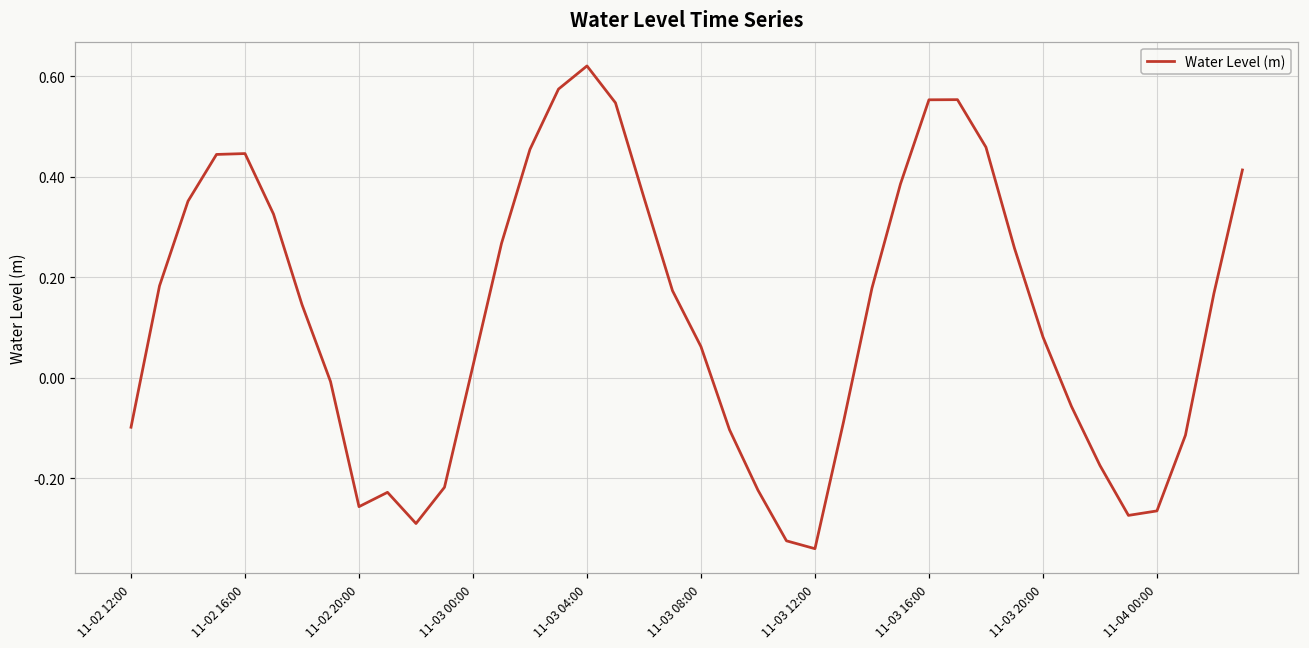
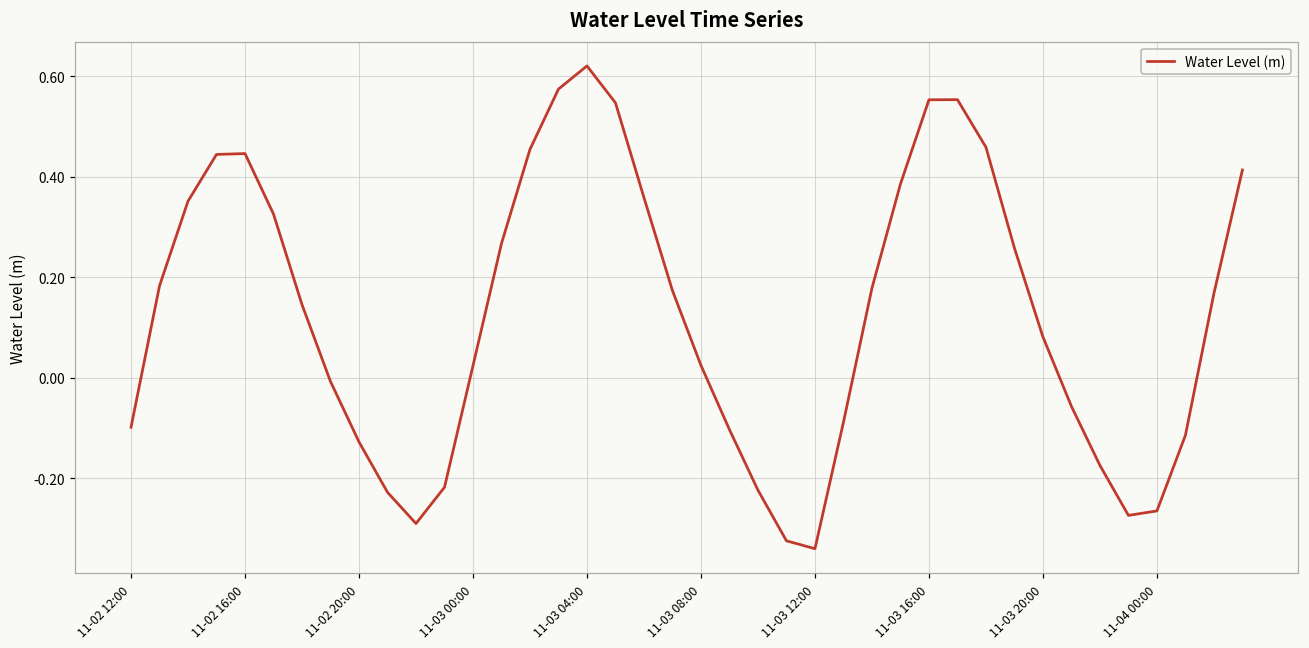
11-02 20:00: -0.26 -> -0.13
11-03 08:00: 0.06 -> 0.02
